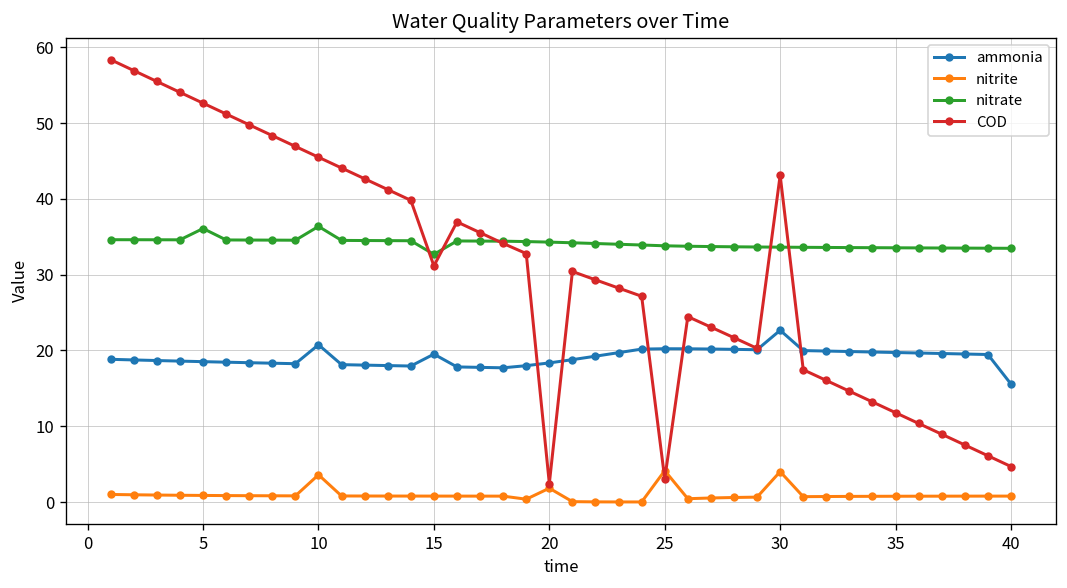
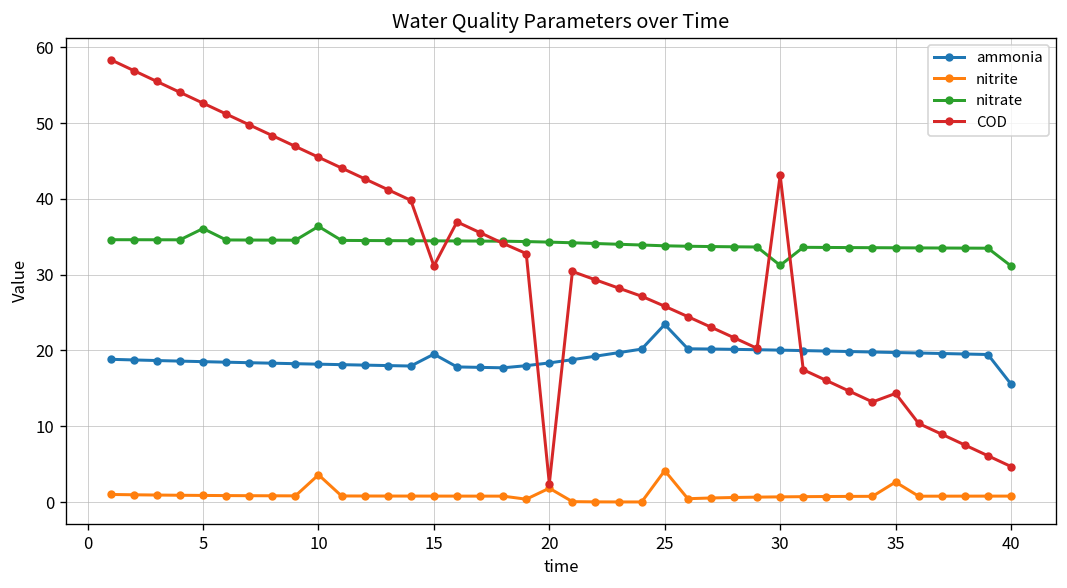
ammonia, 10: 21 -> 18
nitrate, 15: 33 -> 34
ammonia, 25: 20 -> 23
COD, 25: 3 -> 26
ammonia, 30: 23 -> 20
nitrite, 30: 4 -> 1
nitrate, 30: 34 -> 31
nitrite, 35: 1 -> 3
COD, 35: 12 -> 14
nitrate, 40: 33 -> 31
